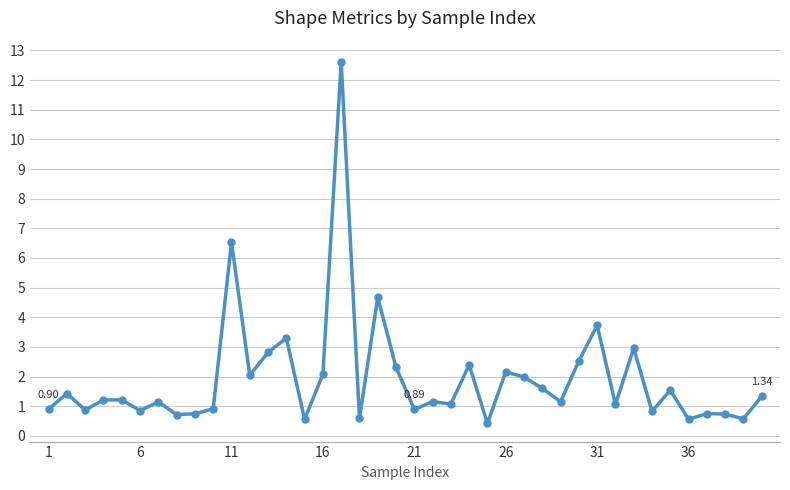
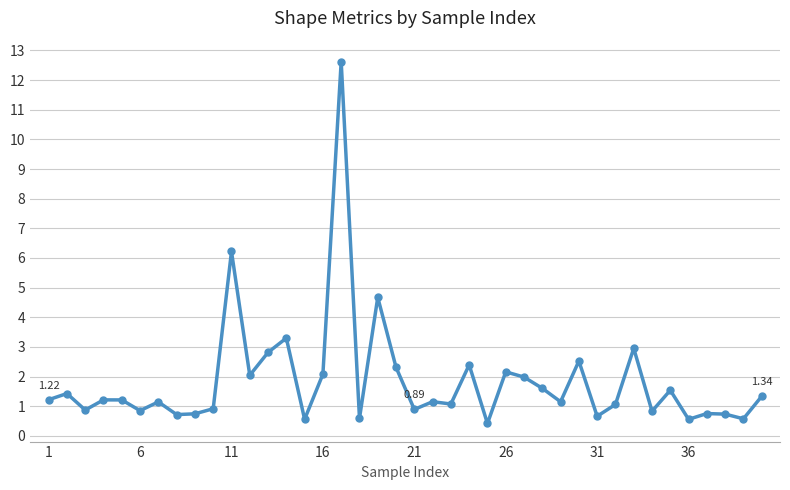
1: 0.90 -> 1.22
11: 6.5 -> 6.2
31: 3.7 -> 0.7
